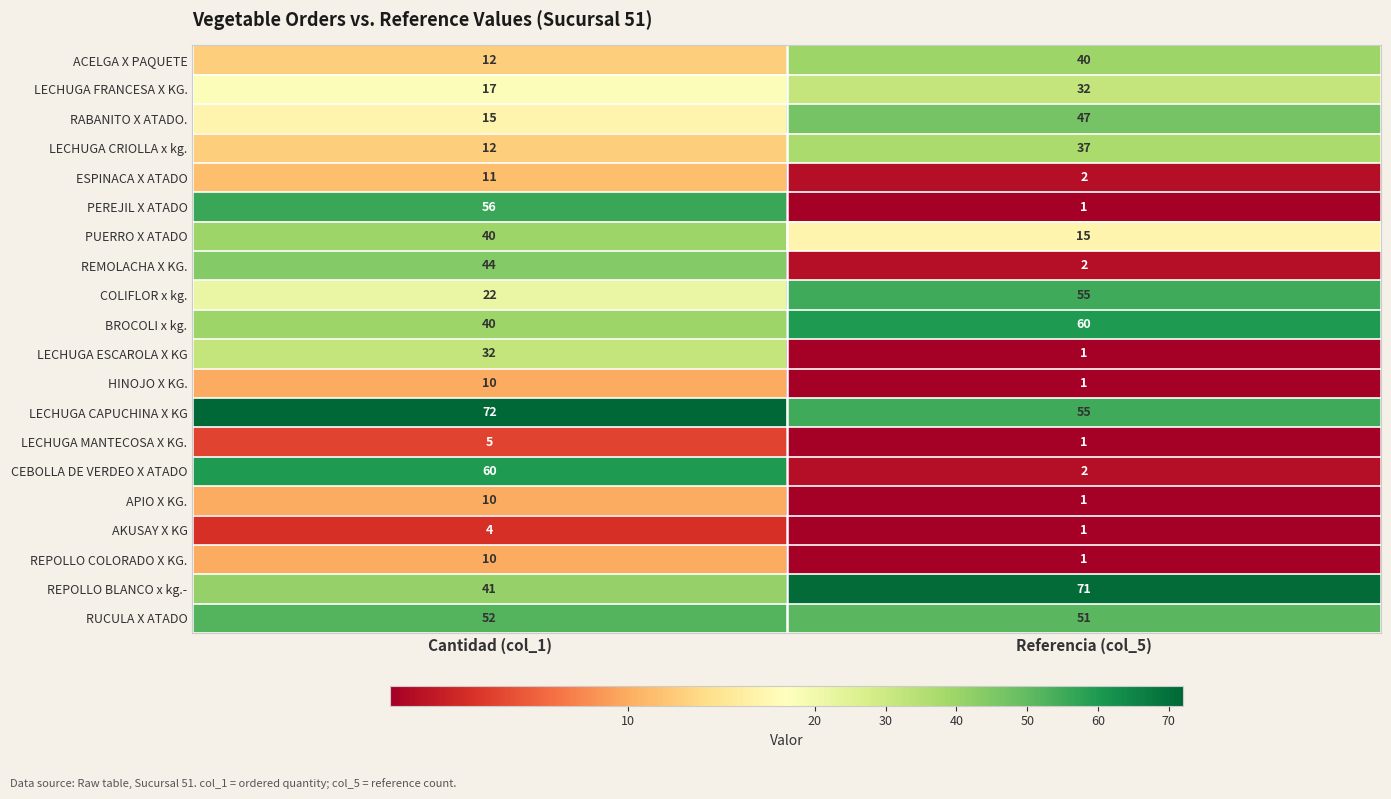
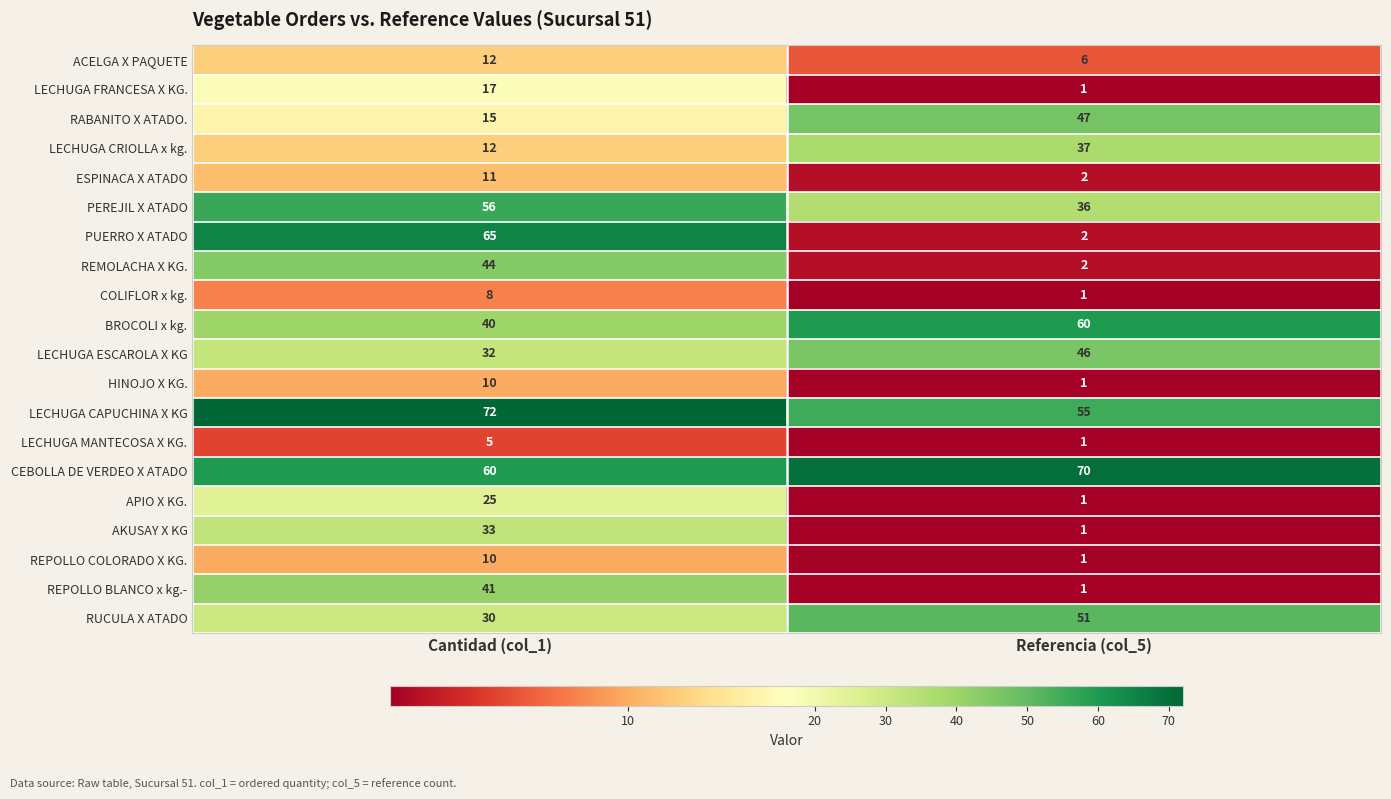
ACELGA X PAQUETE, Referencia (col_5): 40 -> 6
LECHUGA FRANCESA X KG., Referencia (col_5): 32 -> 1
PEREJIL X ATADO, Referencia (col_5): 1 -> 36
PUERRO X ATADO, Cantidad (col_1): 40 -> 65
PUERRO X ATADO, Referencia (col_5): 15 -> 2
COLIFLOR x kg., Cantidad (col_1): 22 -> 8
COLIFLOR x kg., Referencia (col_5): 55 -> 1
LECHUGA ESCAROLA X KG, Referencia (col_5): 1 -> 46
CEBOLLA DE VERDEO X ATADO, Referencia (col_5): 2 -> 70
APIO X KG., Cantidad (col_1): 10 -> 25
AKUSAY X KG, Cantidad (col_1): 4 -> 33
REPOLLO BLANCO x kg.-, Referencia (col_5): 71 -> 1
RUCULA X ATADO, Cantidad (col_1): 52 -> 30
